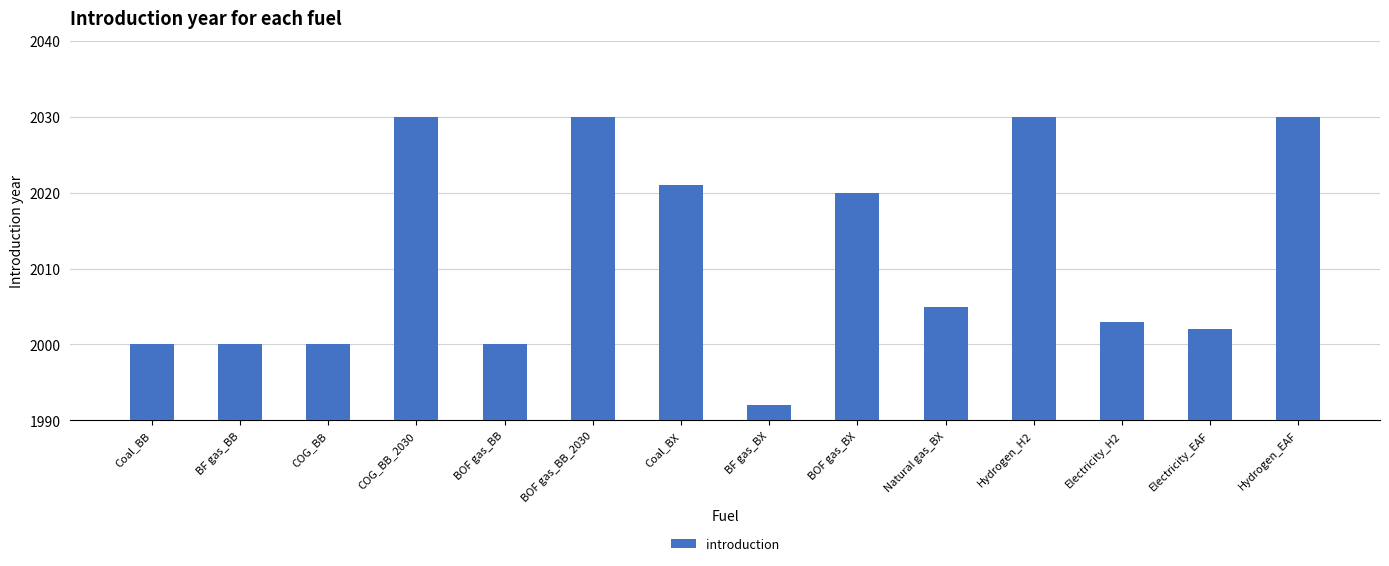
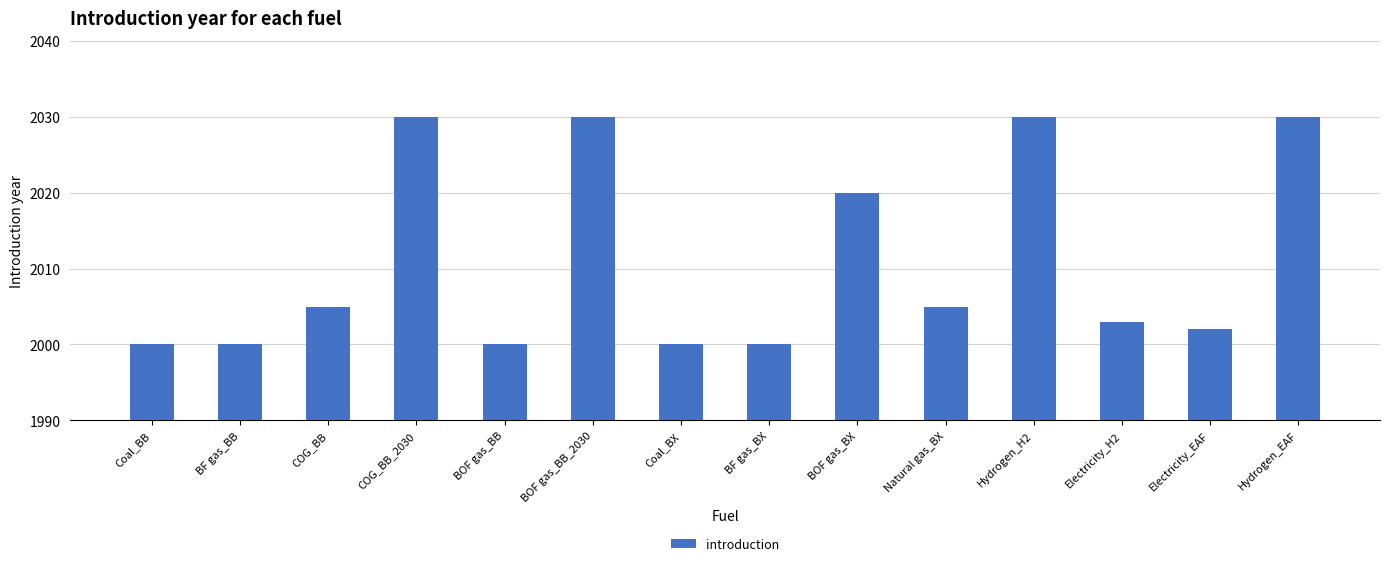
COG_BB: 2000 -> 2005
Coal_BX: 2021 -> 2000
BF gas_BX: 1992 -> 2000
